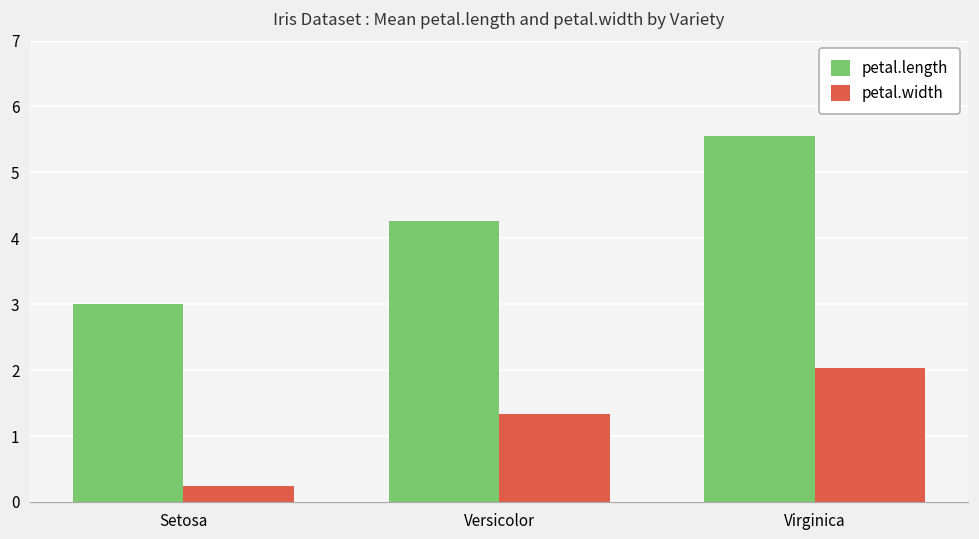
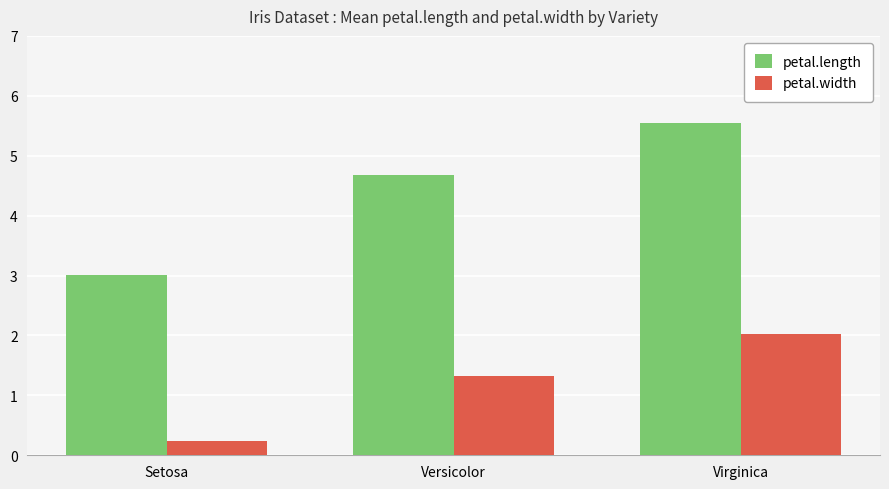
petal.length, Versicolor: 4.3 -> 4.7
